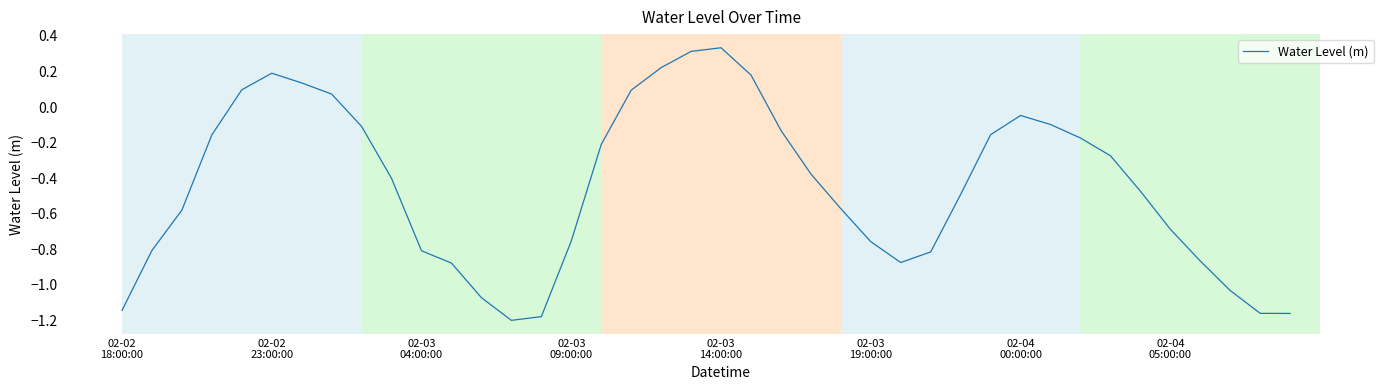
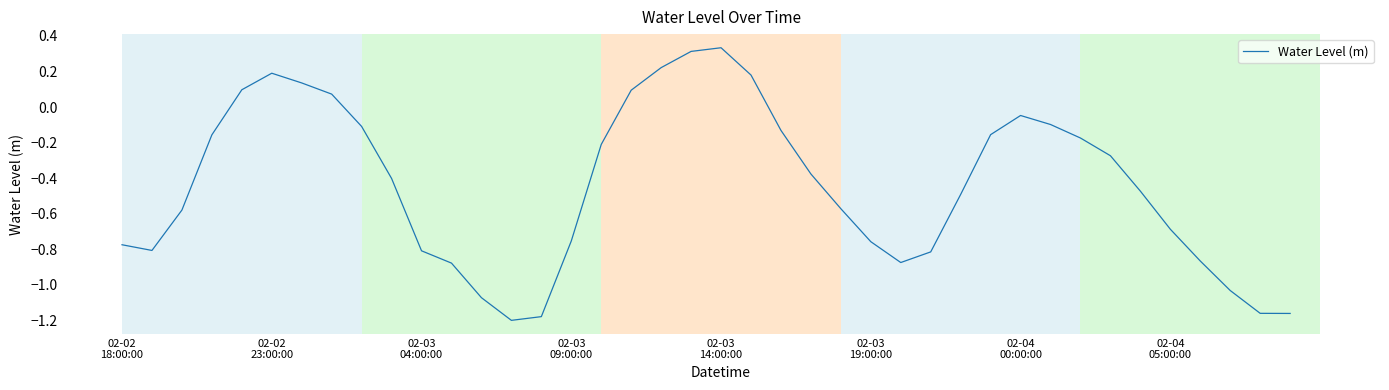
02-02 18:00:00: -1.14 -> -0.77
